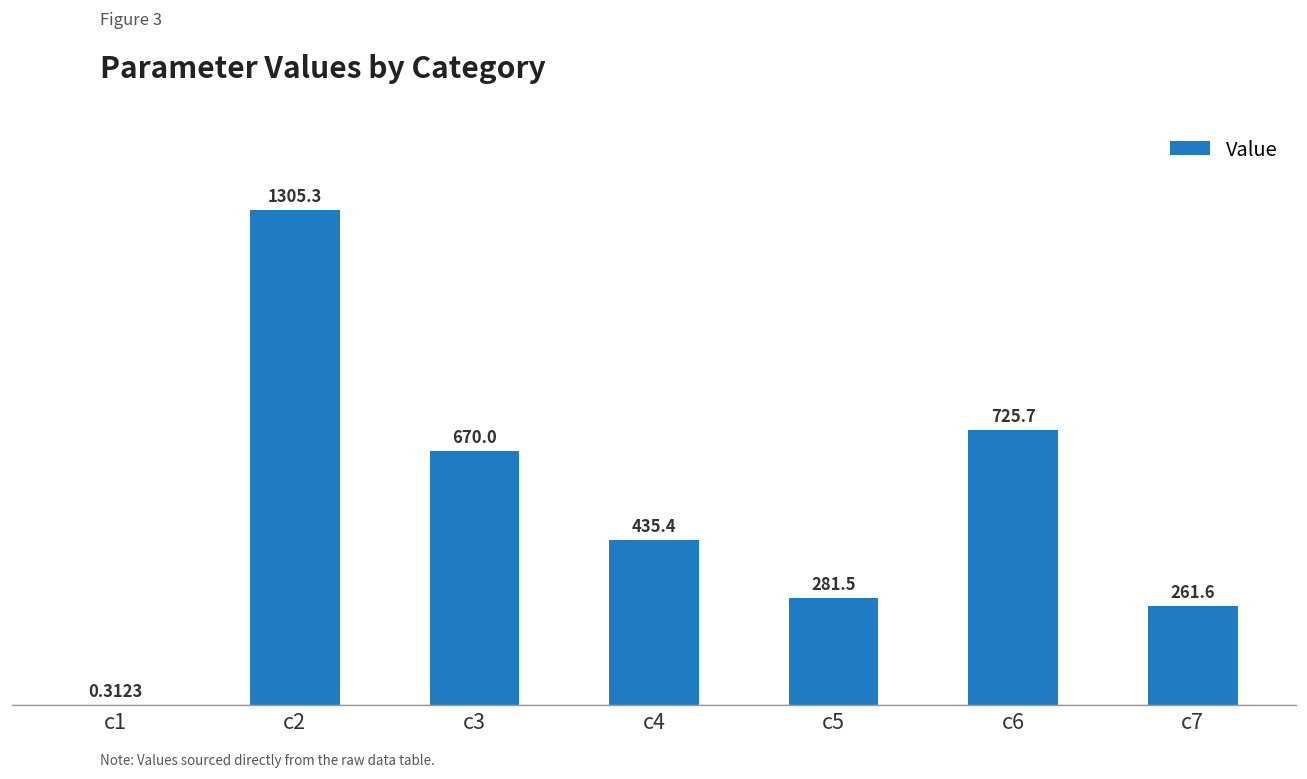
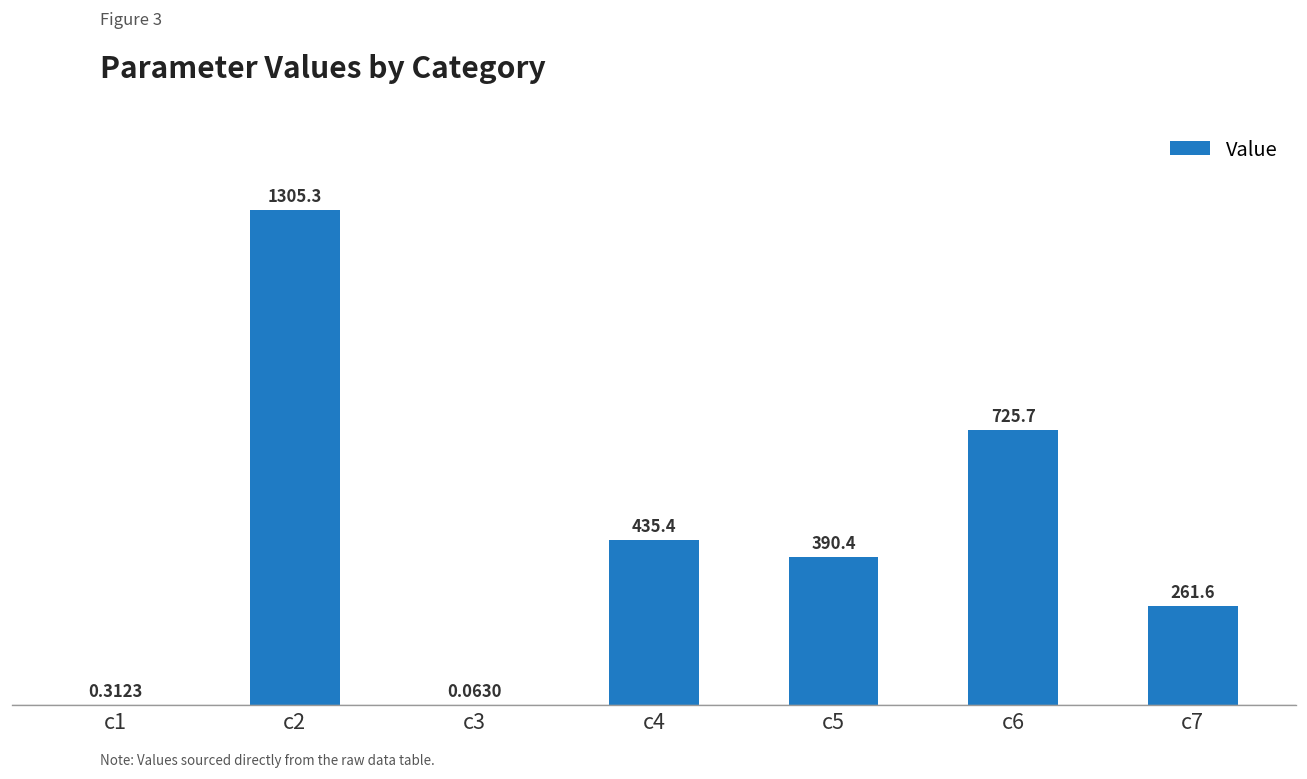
c3: 670.0 -> 0.0630
c5: 281.5 -> 390.4
